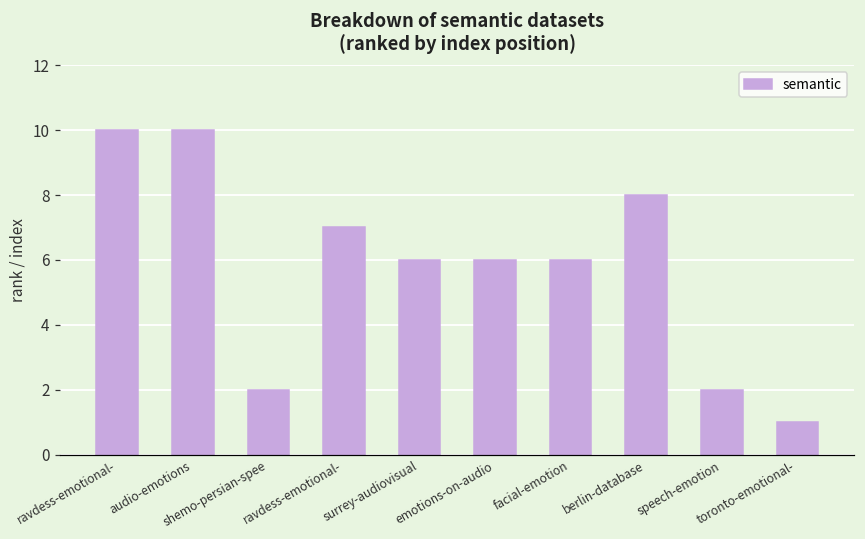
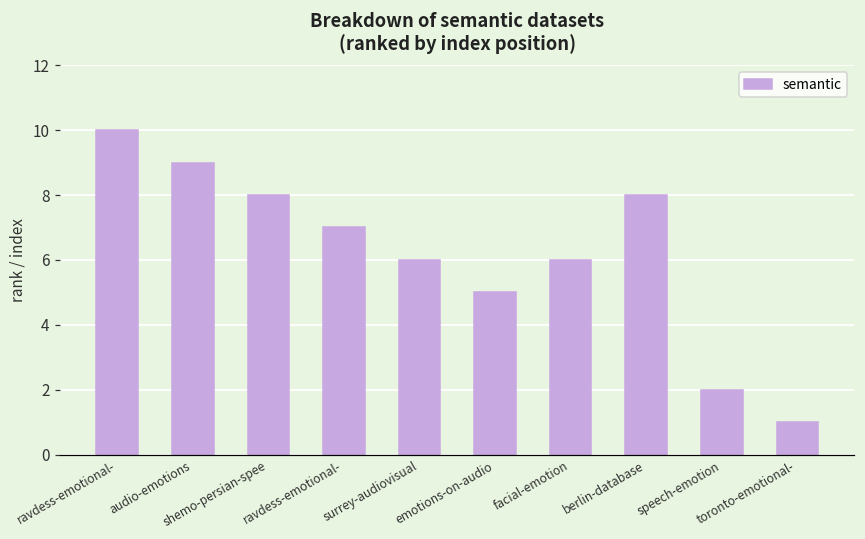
audio-emotions: 10 -> 9
shemo-persian-spee: 2 -> 8
emotions-on-audio: 6 -> 5
